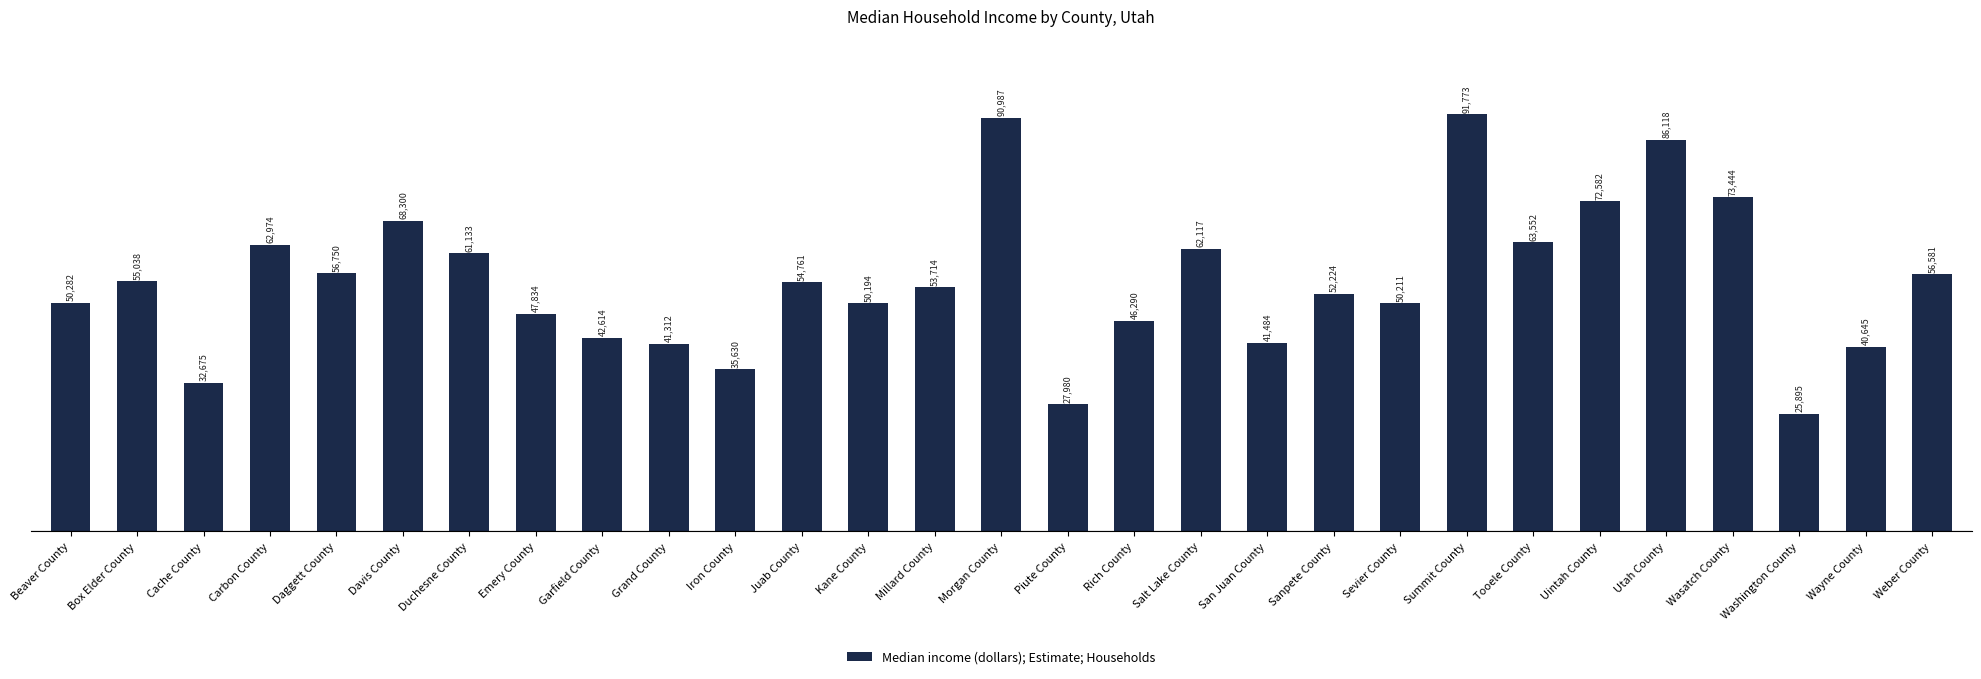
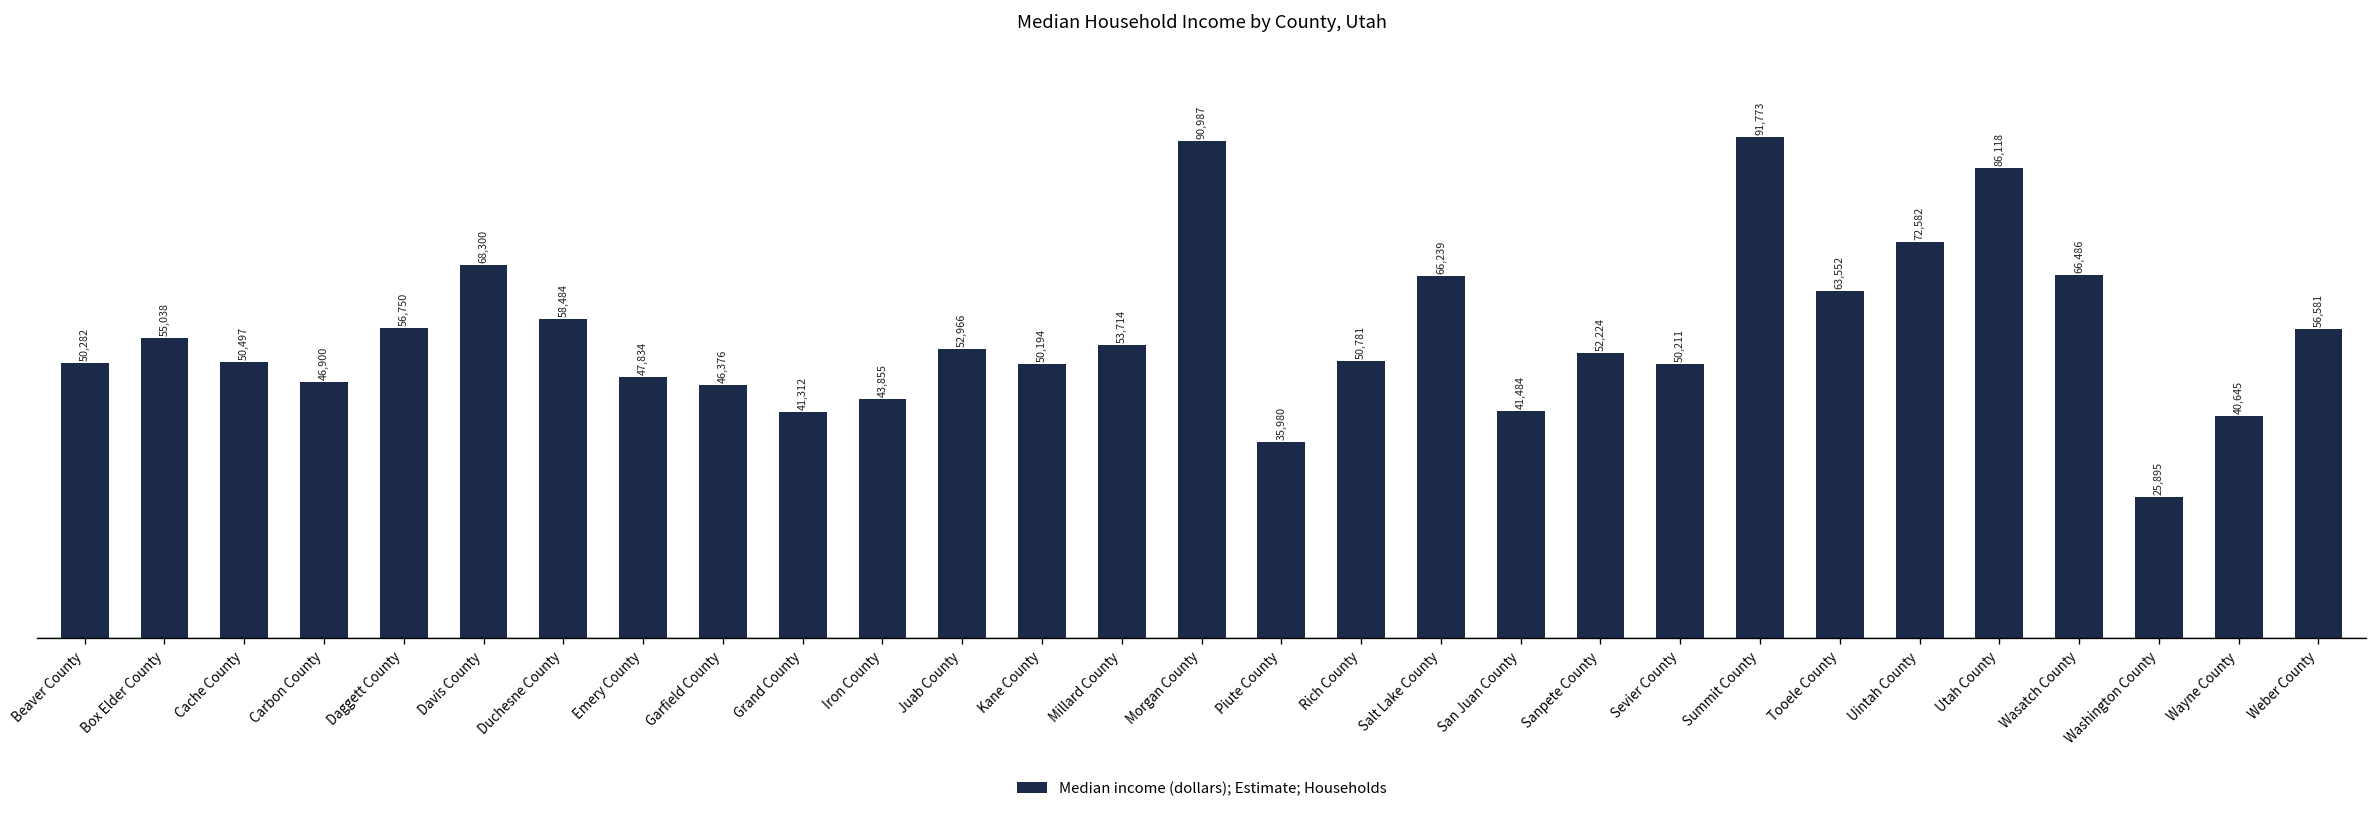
Cache County: 32,675 -> 50,497
Carbon County: 62,974 -> 46,900
Duchesne County: 61,133 -> 58,484
Garfield County: 42,614 -> 46,376
Iron County: 35,630 -> 43,855
Juab County: 54,761 -> 52,966
Piute County: 27,980 -> 35,980
Rich County: 46,290 -> 50,781
Salt Lake County: 62,117 -> 66,239
Wasatch County: 73,444 -> 66,486
